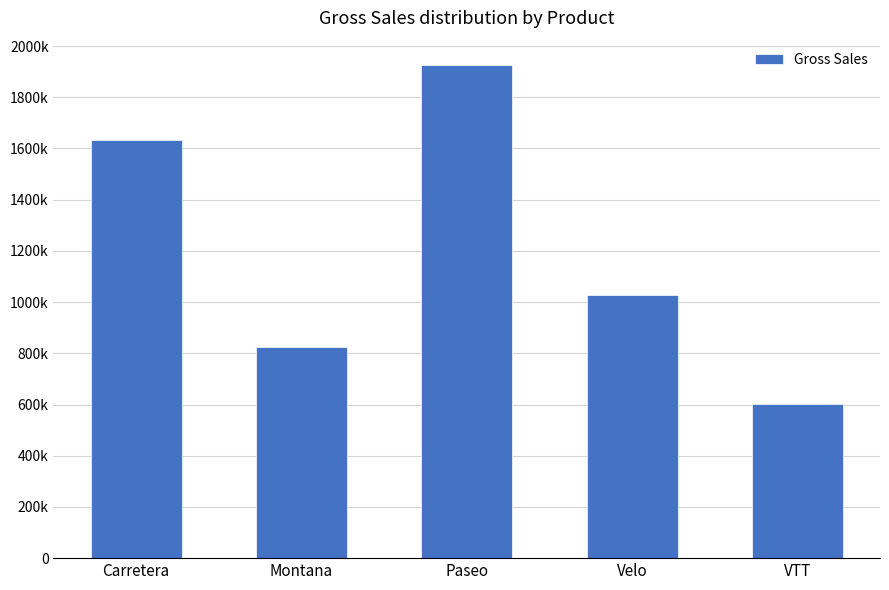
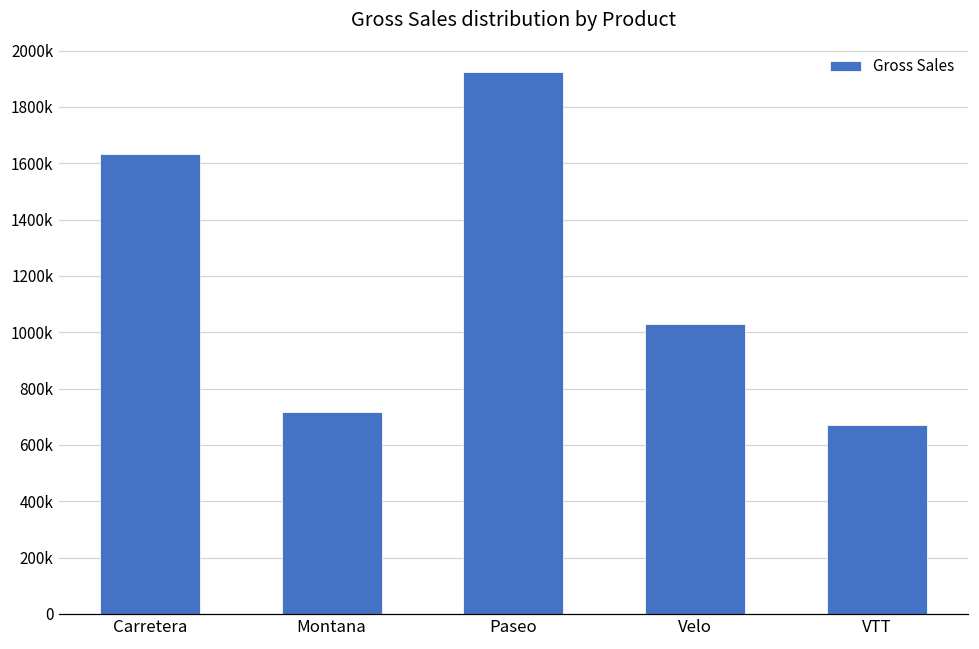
Montana: 820000 -> 720000
VTT: 600000 -> 670000
